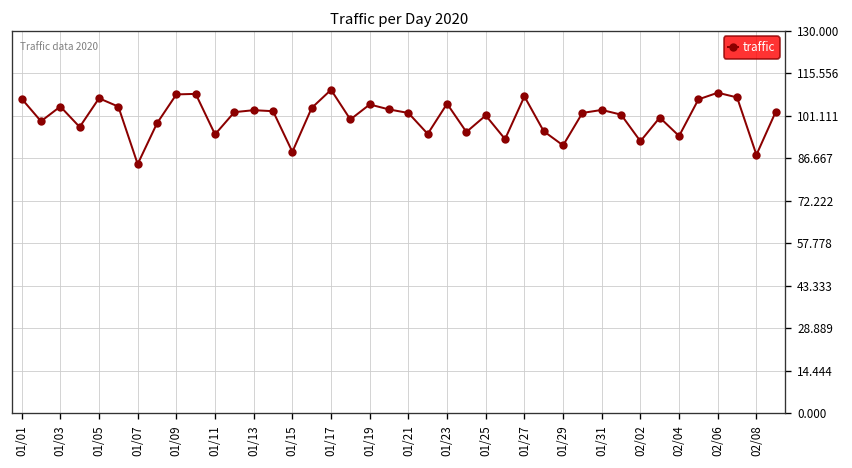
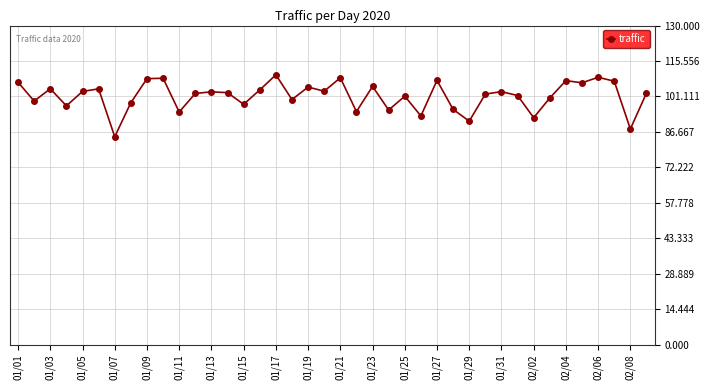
01/05: 107 -> 103
01/15: 89 -> 98
01/21: 102 -> 109
02/04: 94 -> 108
